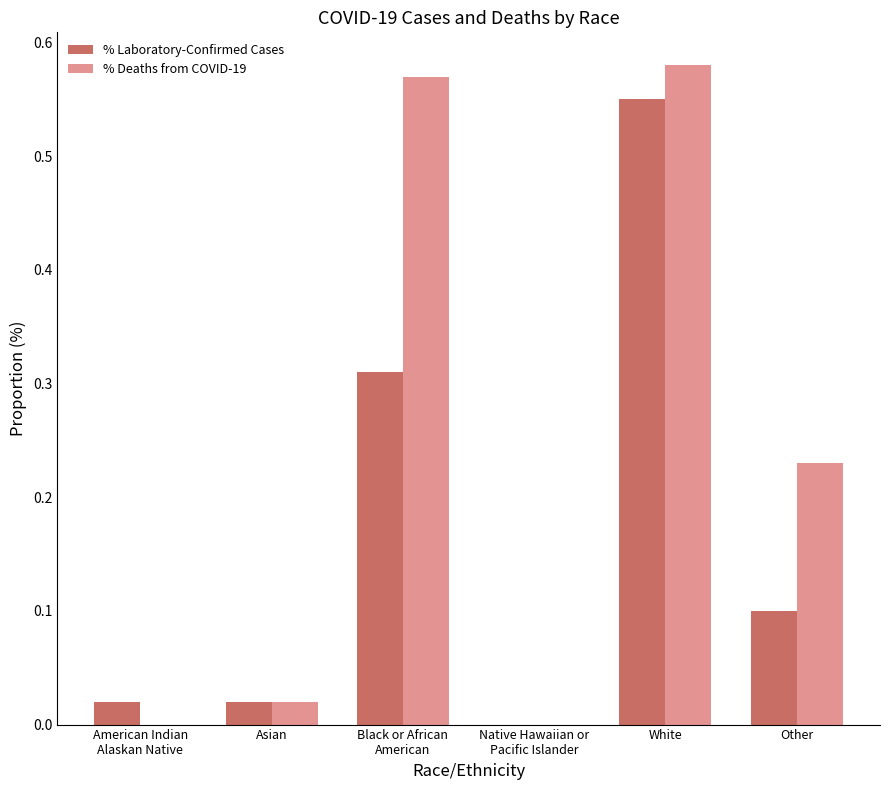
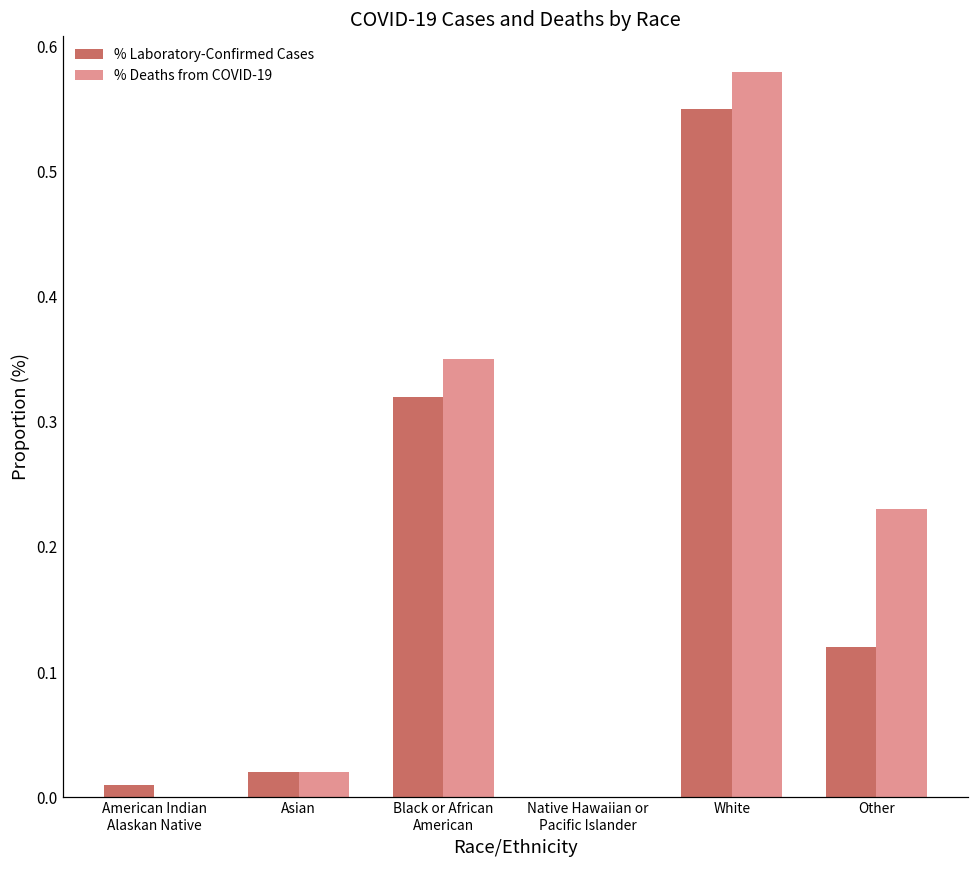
% Laboratory-Confirmed Cases, American Indian Alaskan Native: 0.02 -> 0.01
% Laboratory-Confirmed Cases, Black or African American: 0.31 -> 0.32
% Deaths from COVID-19, Black or African American: 0.57 -> 0.35
% Laboratory-Confirmed Cases, Other: 0.10 -> 0.12
